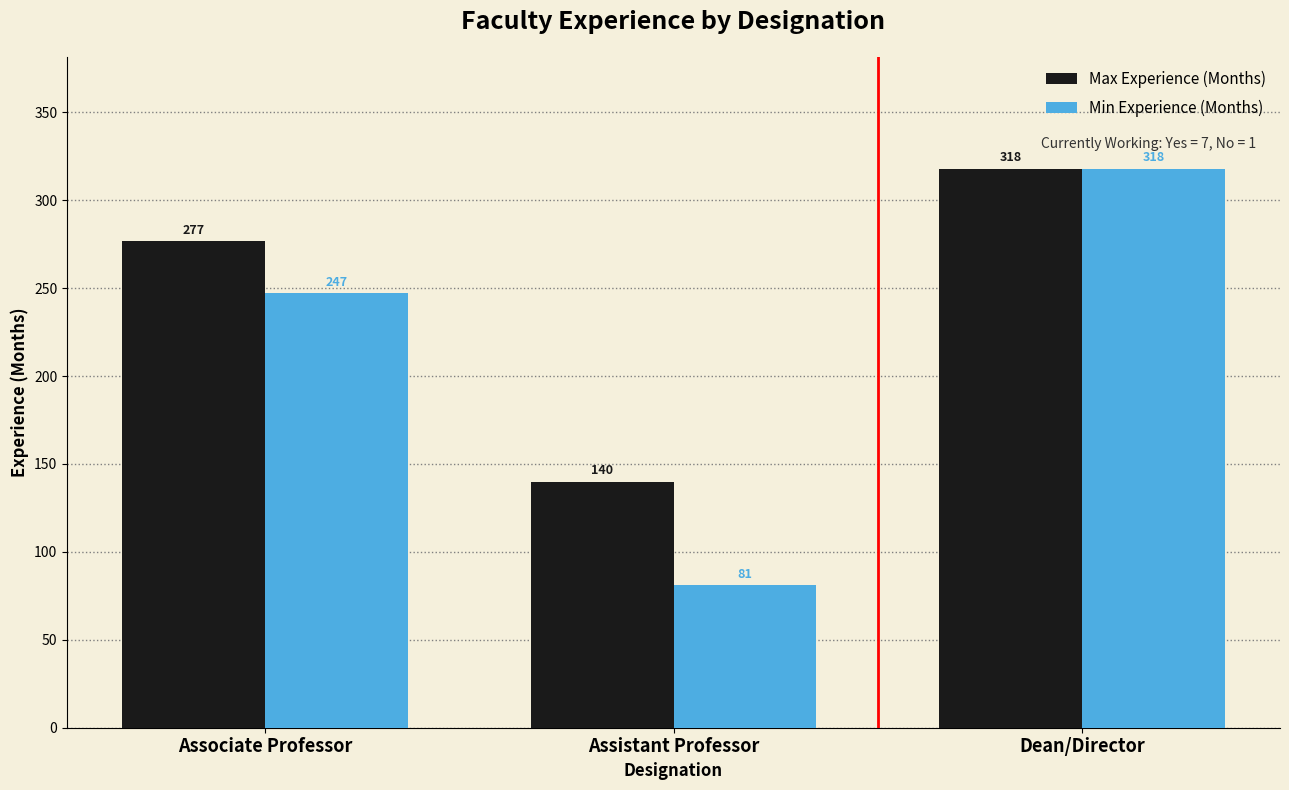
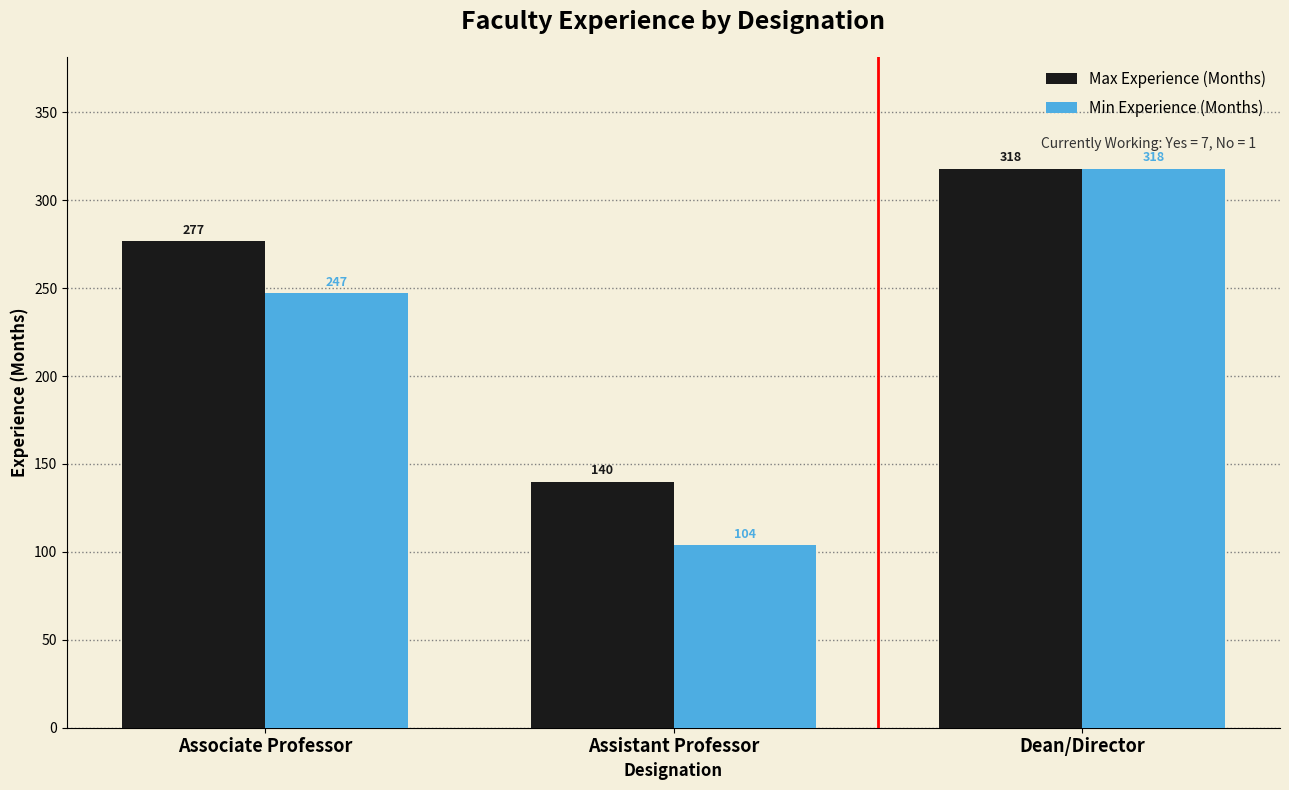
Min Experience (Months), Assistant Professor: 81 -> 104
